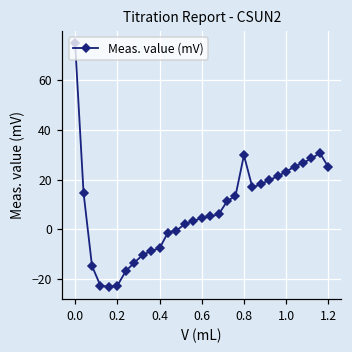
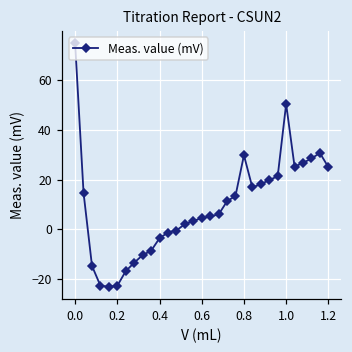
0.4: -8 -> -4
1.0: 23 -> 51
